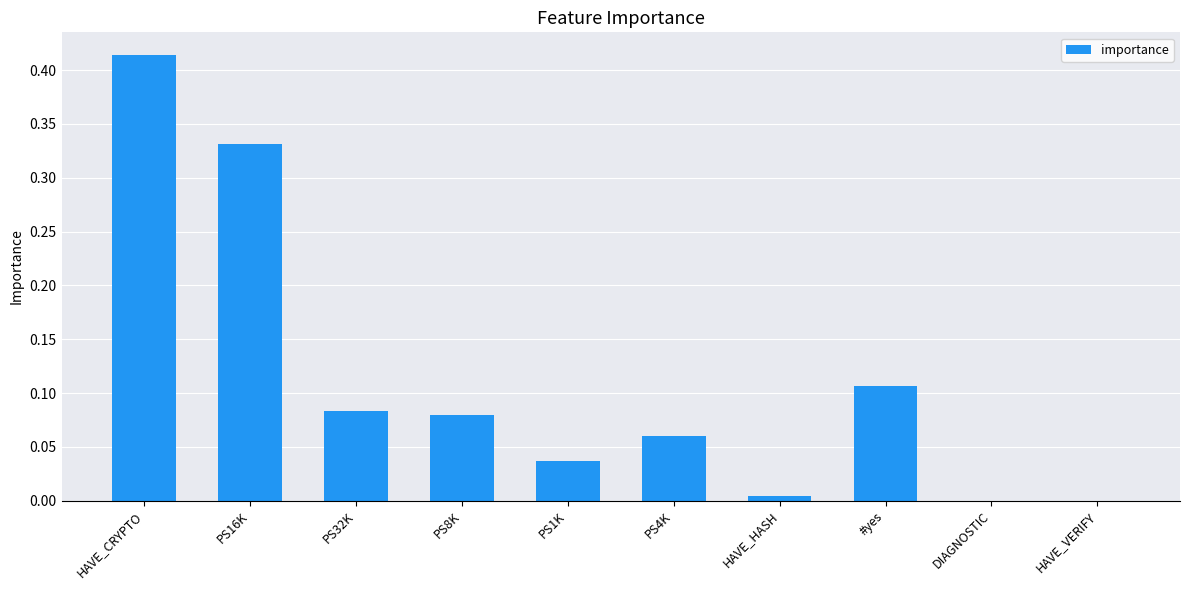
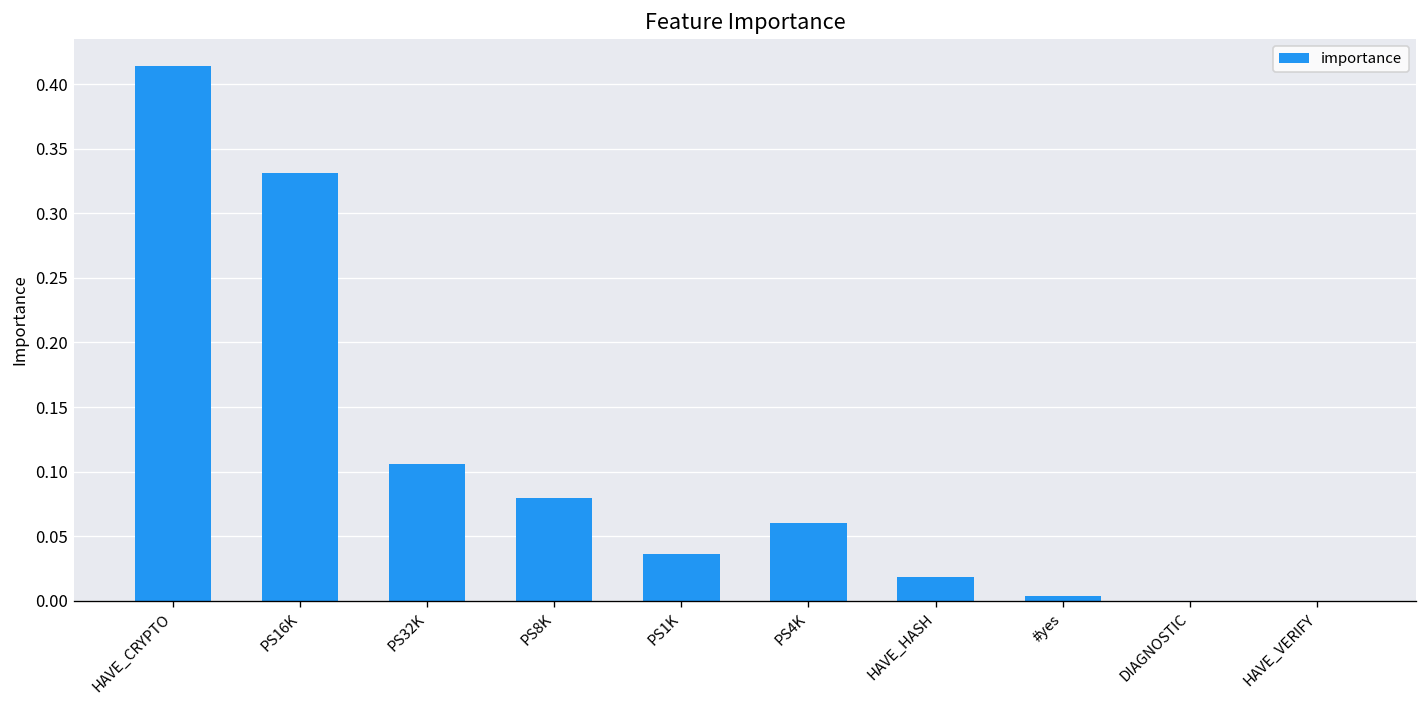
PS32K: 0.083 -> 0.106
HAVE_HASH: 0.004 -> 0.019
#yes: 0.106 -> 0.004
